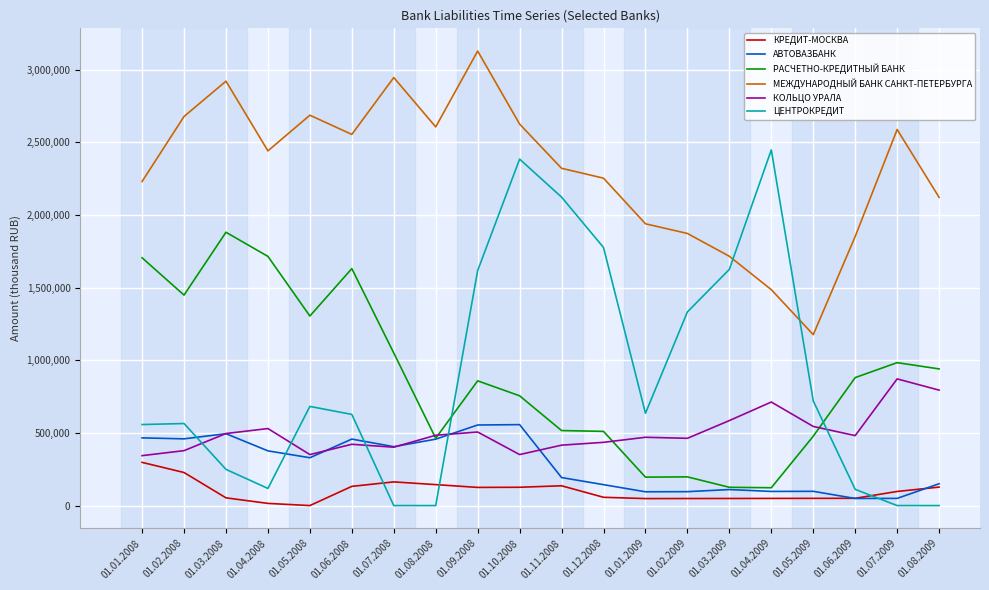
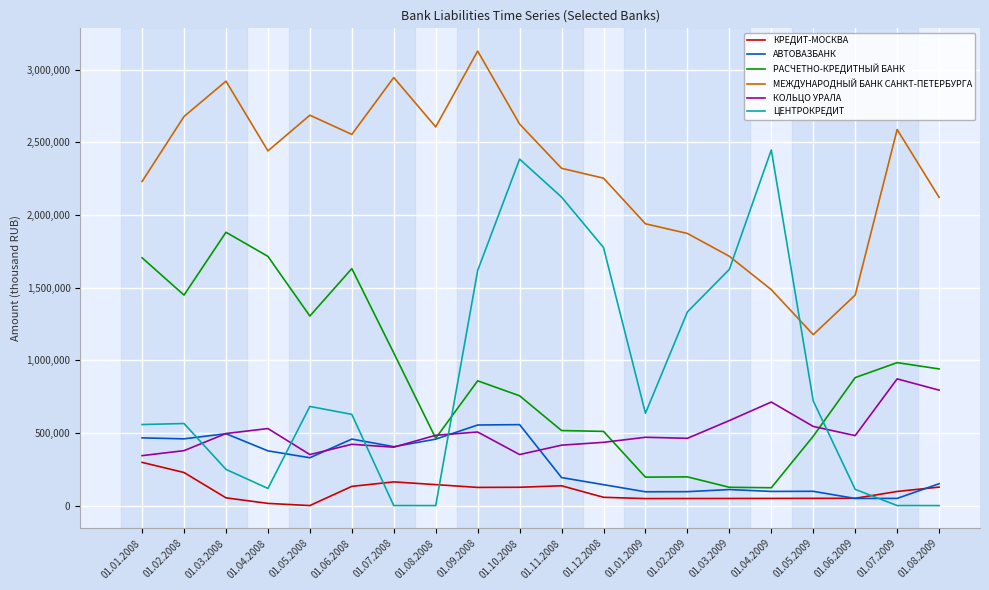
МЕЖДУНАРОДНЫЙ БАНК САНКТ-ПЕТЕРБУРГА, 01.06.2009: 1,850,000 -> 1,450,000
